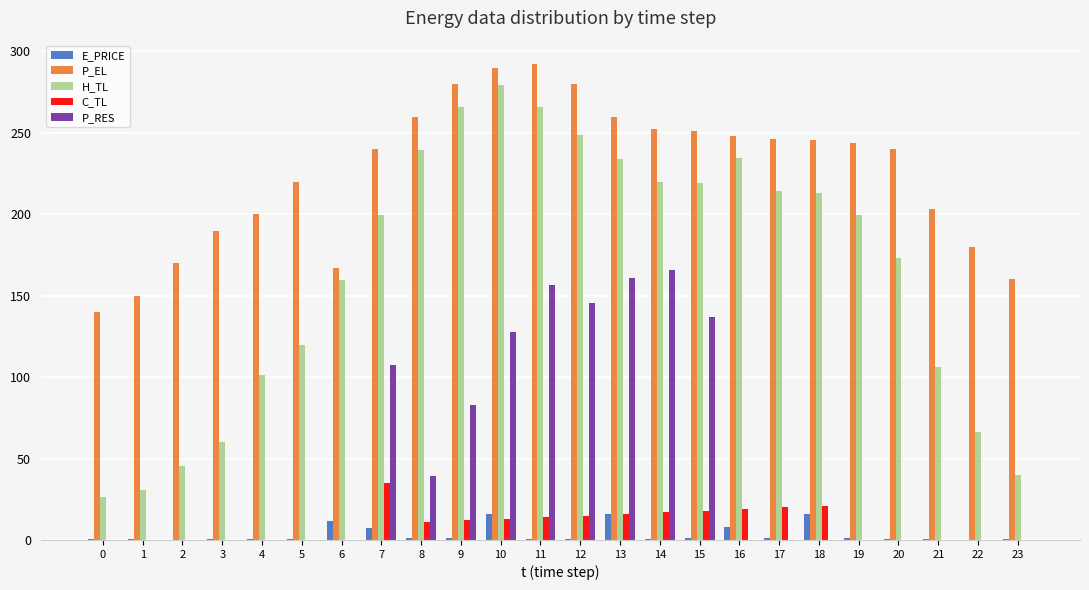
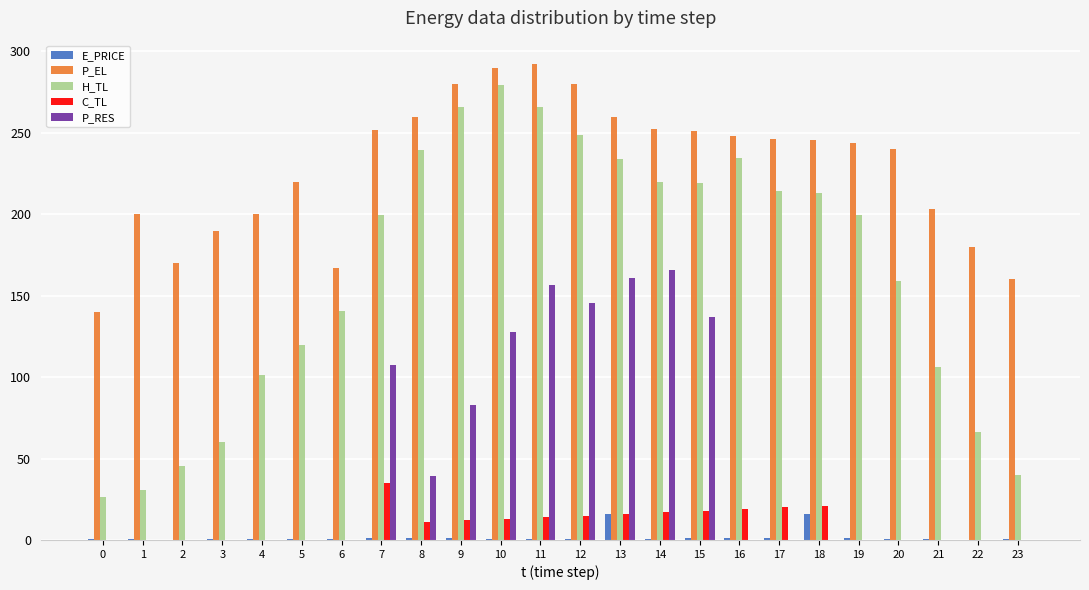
P_EL, 1: 150 -> 200
E_PRICE, 6: 12 -> 1
H_TL, 6: 160 -> 141
E_PRICE, 7: 7 -> 1
P_EL, 7: 240 -> 251
E_PRICE, 10: 16 -> 1
E_PRICE, 16: 8 -> 1
H_TL, 20: 173 -> 159
